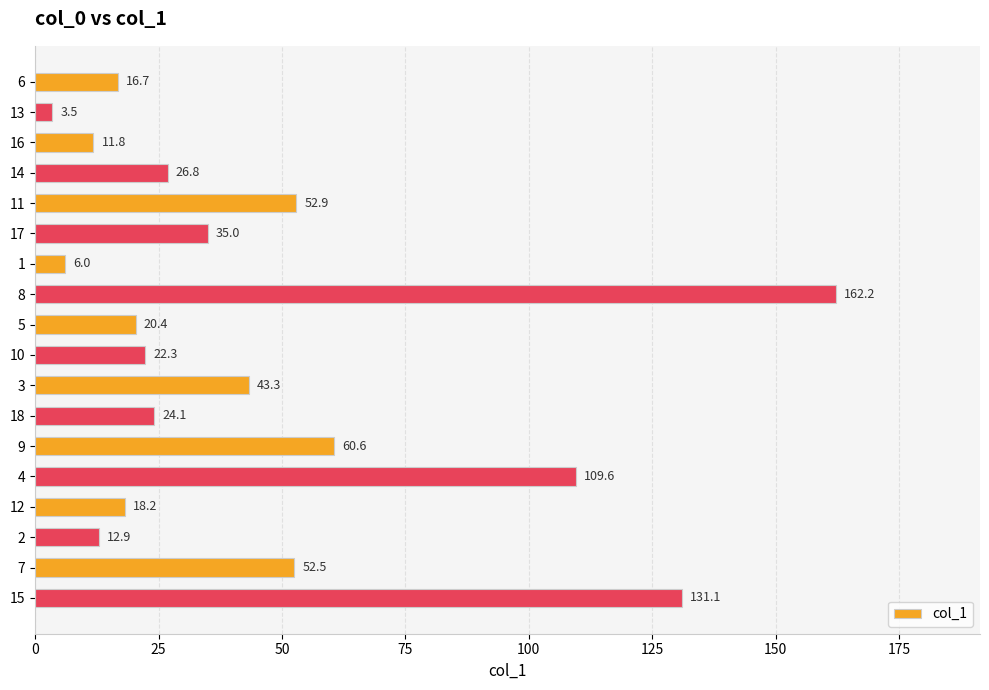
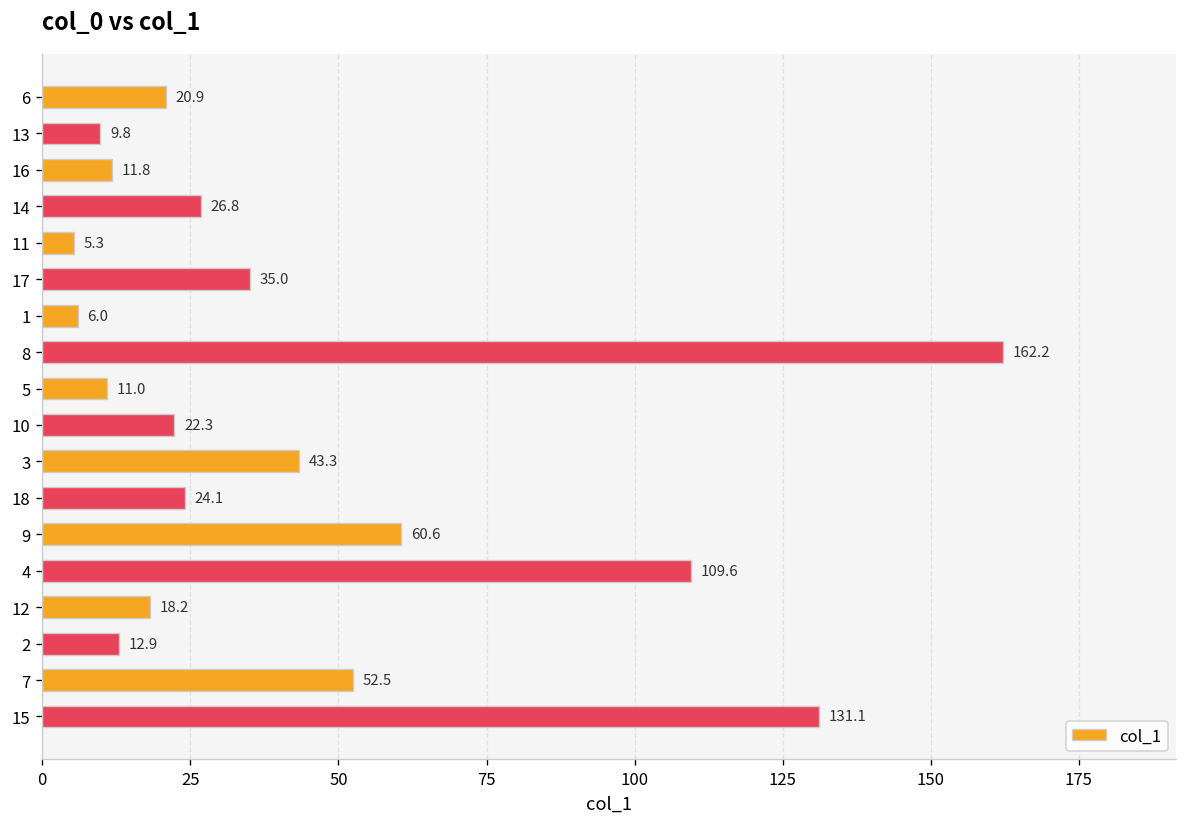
6: 16.7 -> 20.9
13: 3.5 -> 9.8
11: 52.9 -> 5.3
5: 20.4 -> 11.0
